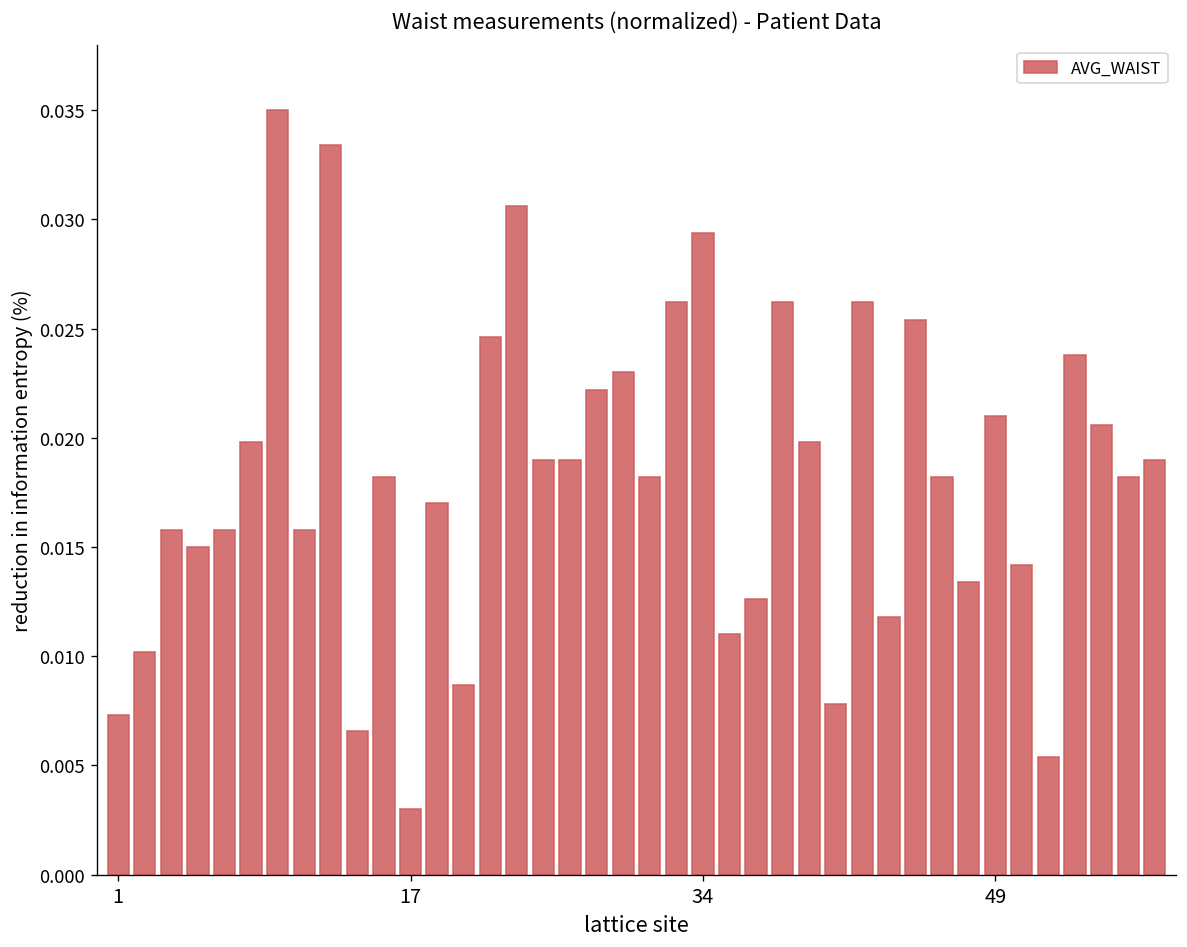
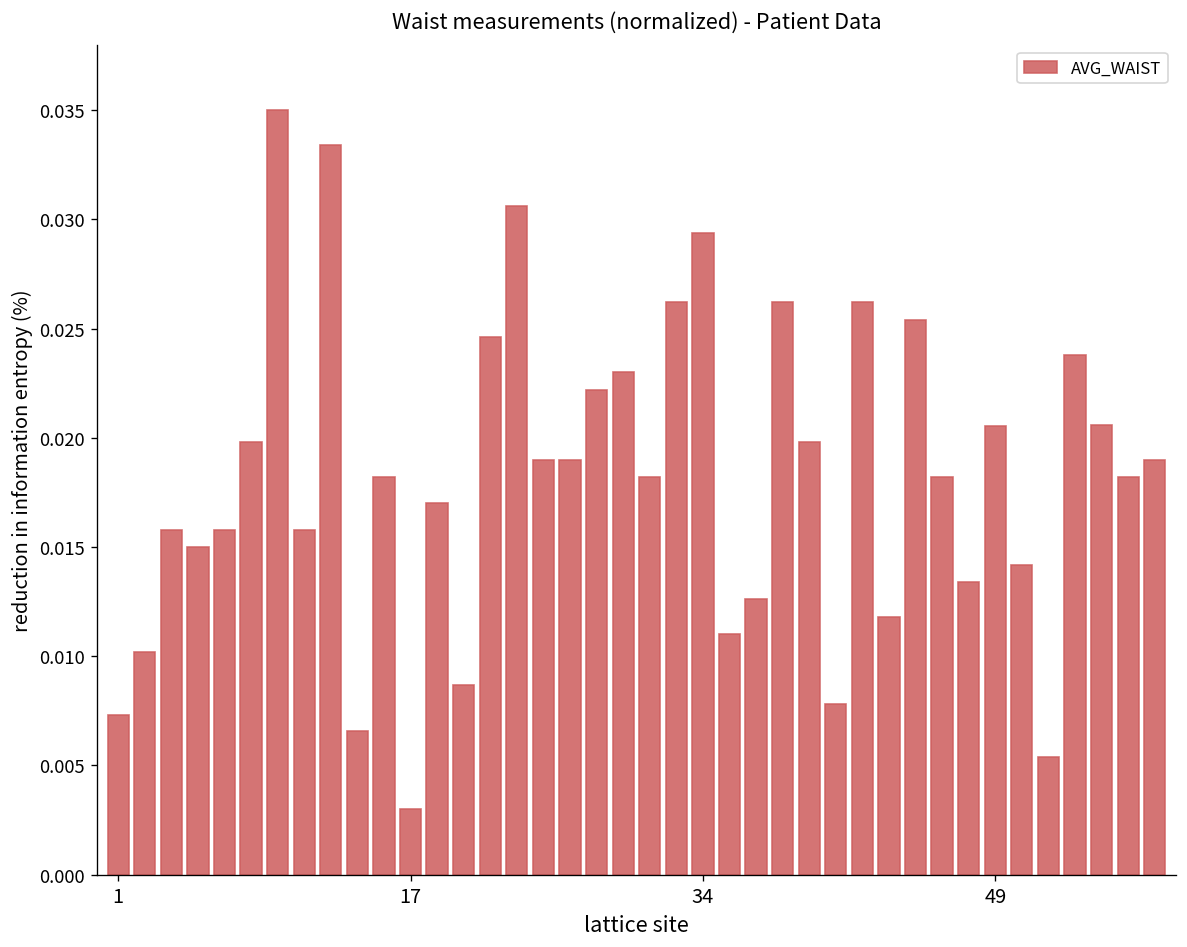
49: 0.0210 -> 0.0205
